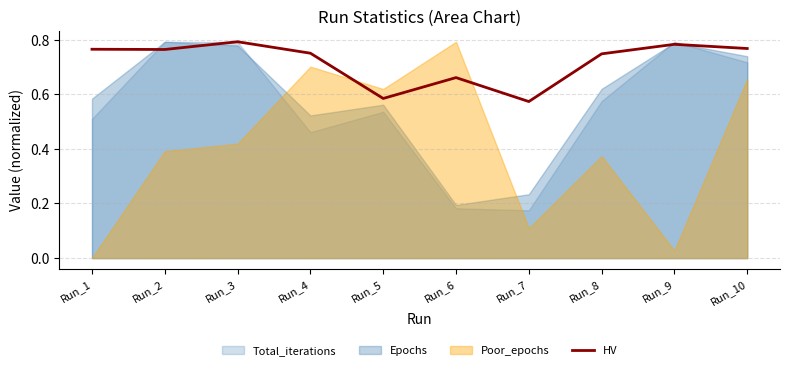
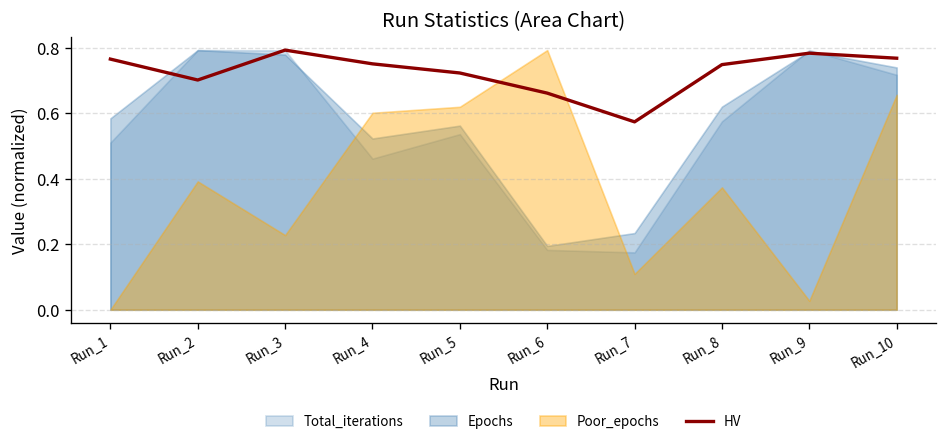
HV, Run_2: 0.76 -> 0.70
Poor_epochs, Run_3: 0.42 -> 0.23
Poor_epochs, Run_4: 0.70 -> 0.60
HV, Run_5: 0.58 -> 0.72
